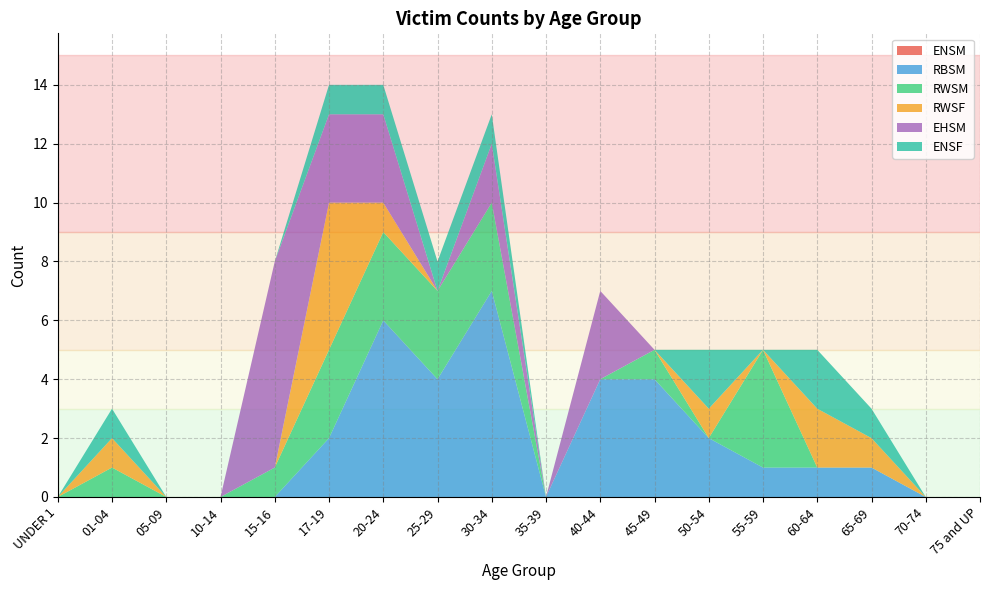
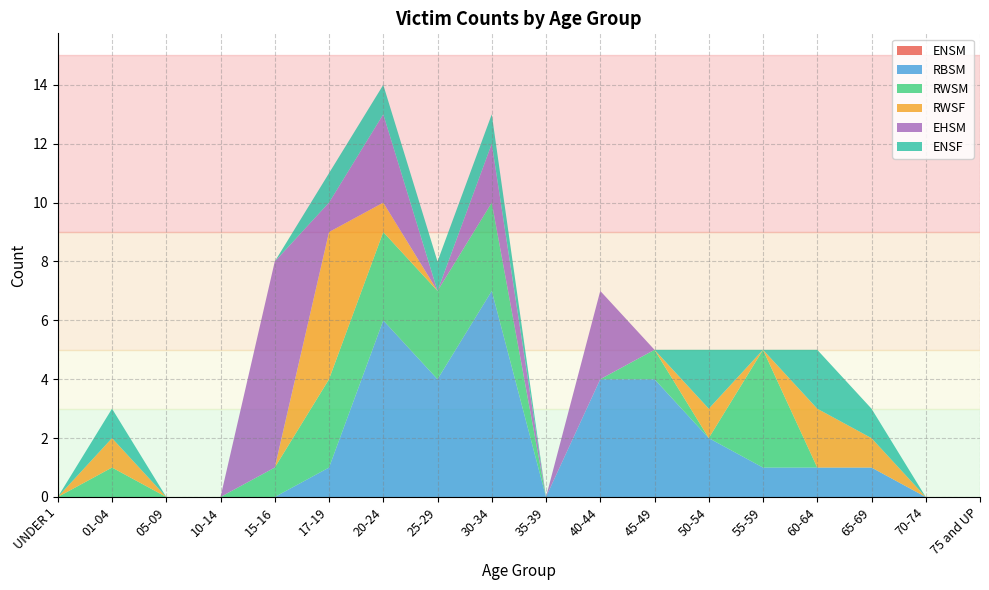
RBSM, 17-19: 2 -> 1
EHSM, 17-19: 3 -> 1
